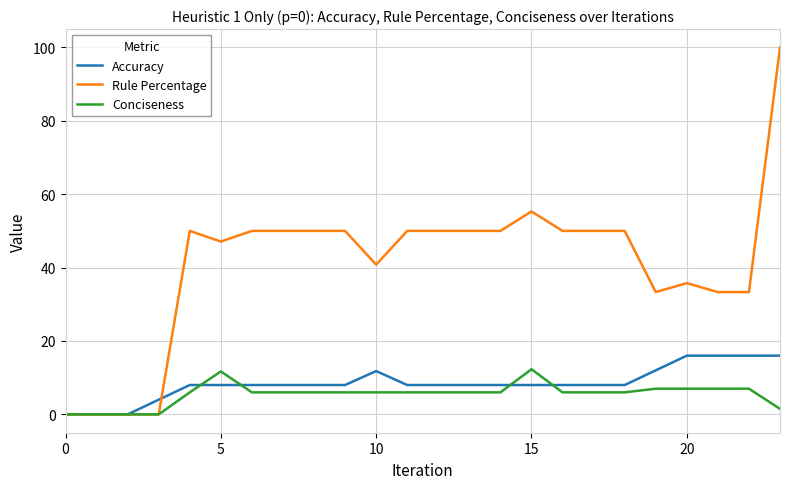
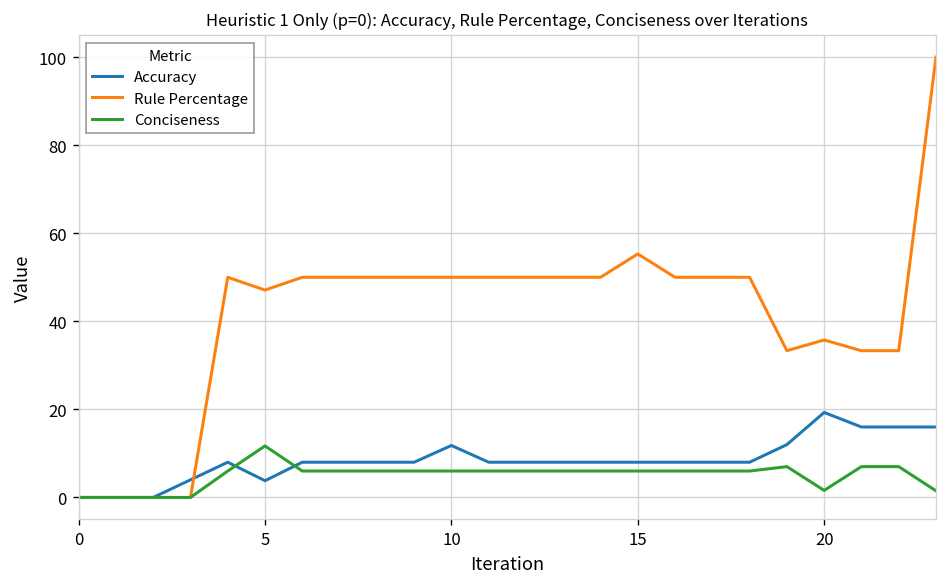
Accuracy, 5: 8 -> 4
Rule Percentage, 10: 41 -> 50
Conciseness, 15: 12 -> 6
Accuracy, 20: 16 -> 19
Conciseness, 20: 7 -> 2
